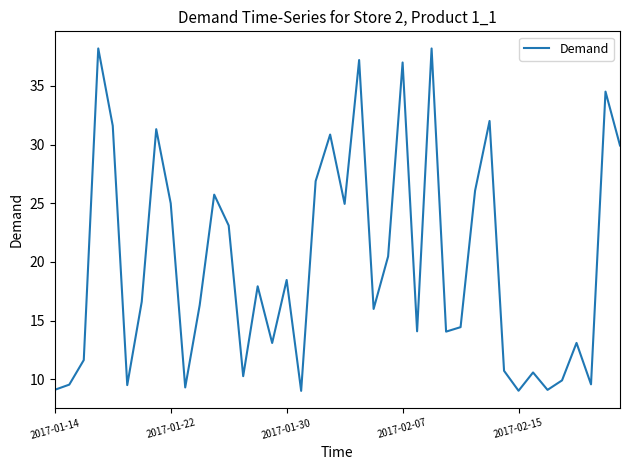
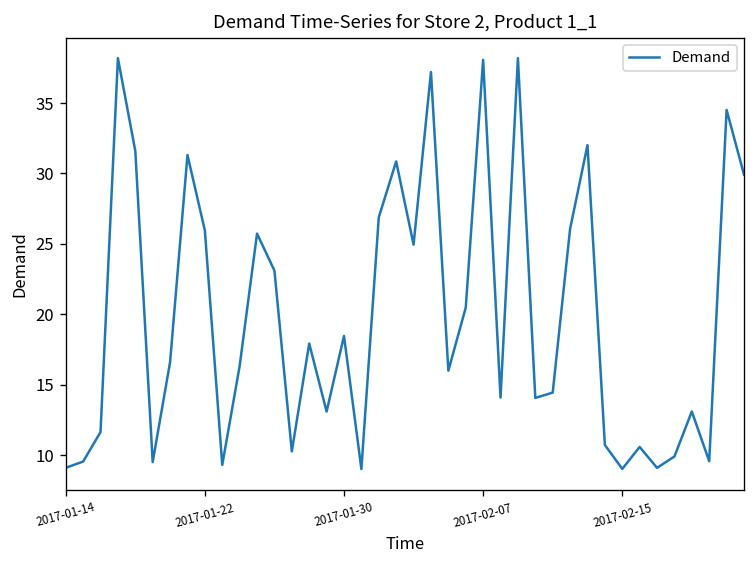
2017-01-22: 25.0 -> 26.0
2017-02-07: 37.0 -> 38.1
